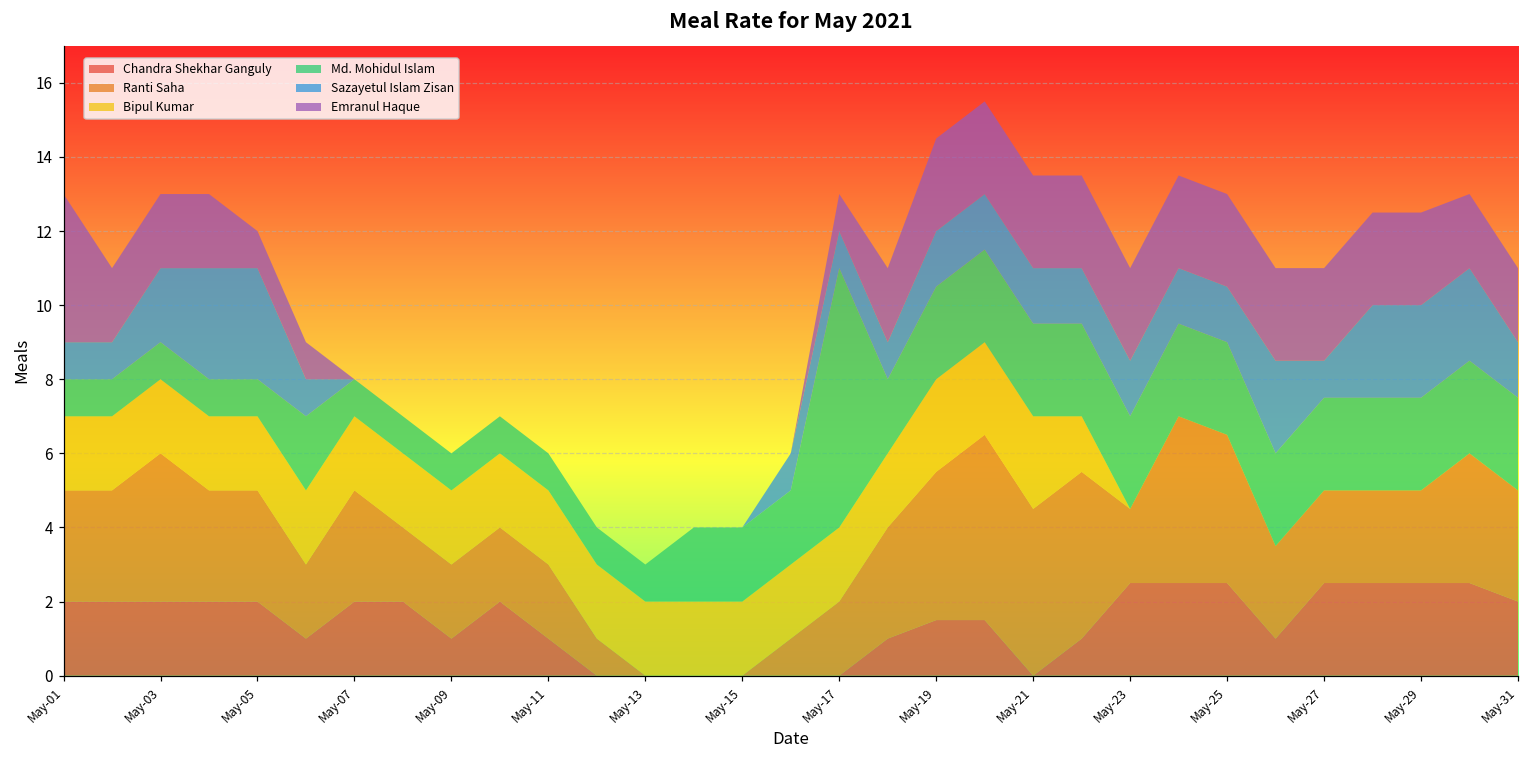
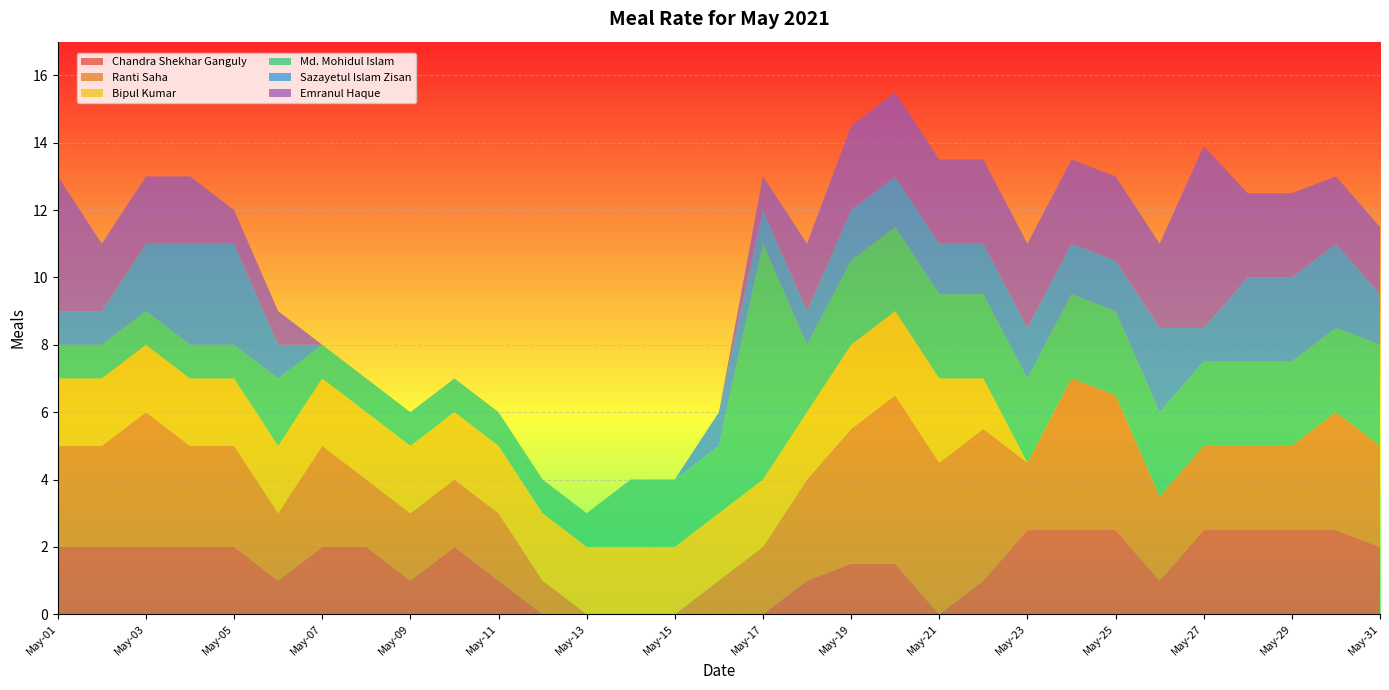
Emranul Haque, May-27: 2.5 -> 5.4
Md. Mohidul Islam, May-31: 2.5 -> 3.0
